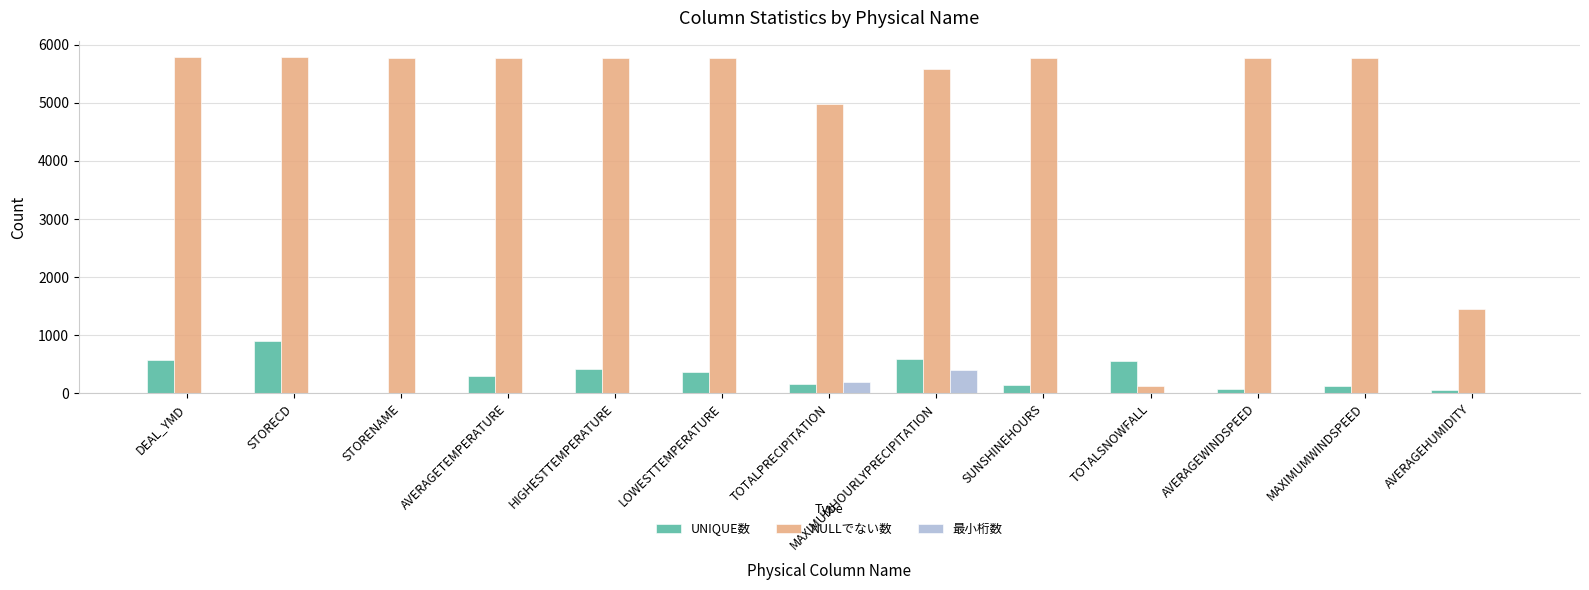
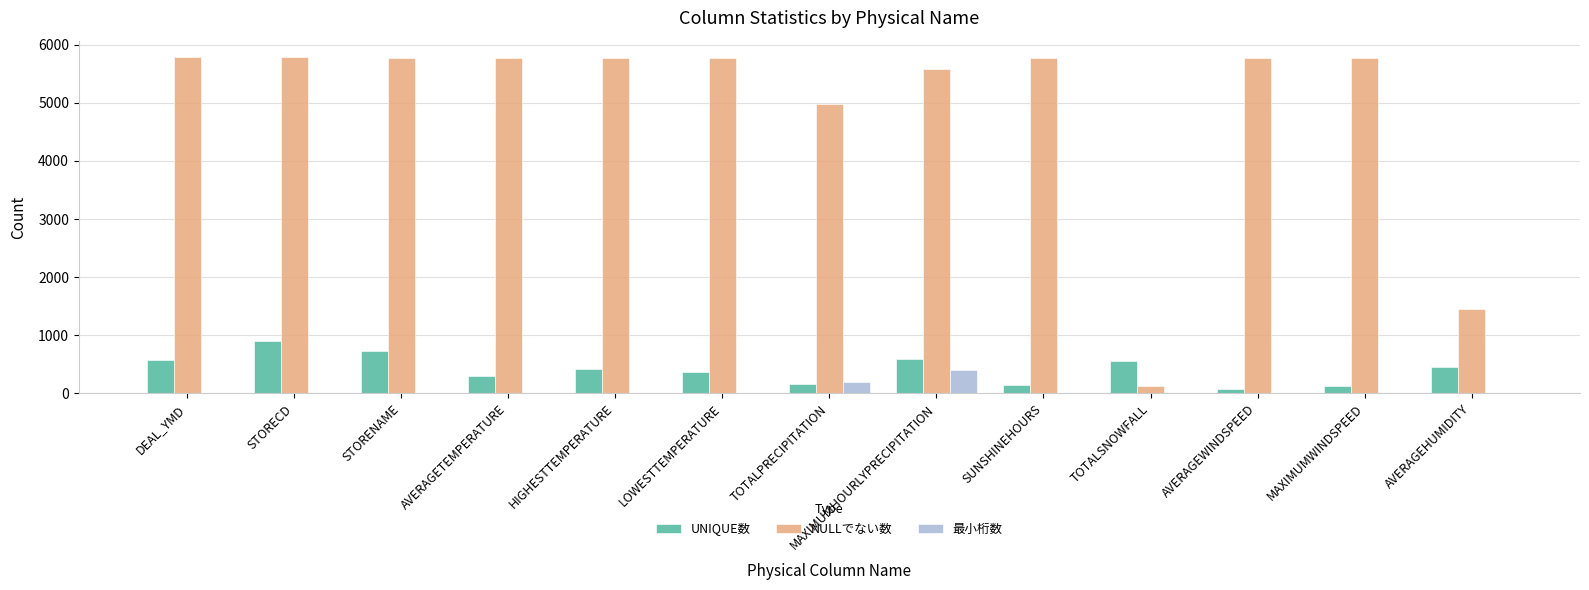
UNIQUE数, STORENAME: 0 -> 700
UNIQUE数, AVERAGEHUMIDITY: 100 -> 500
